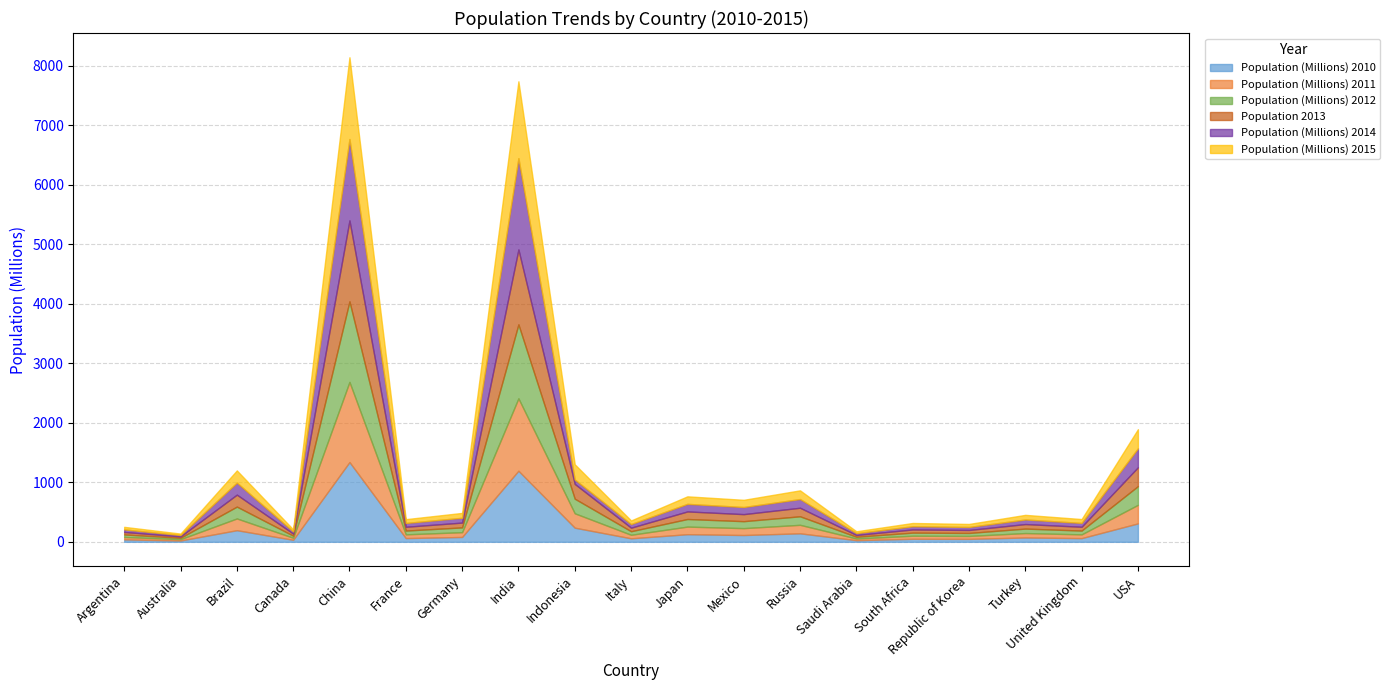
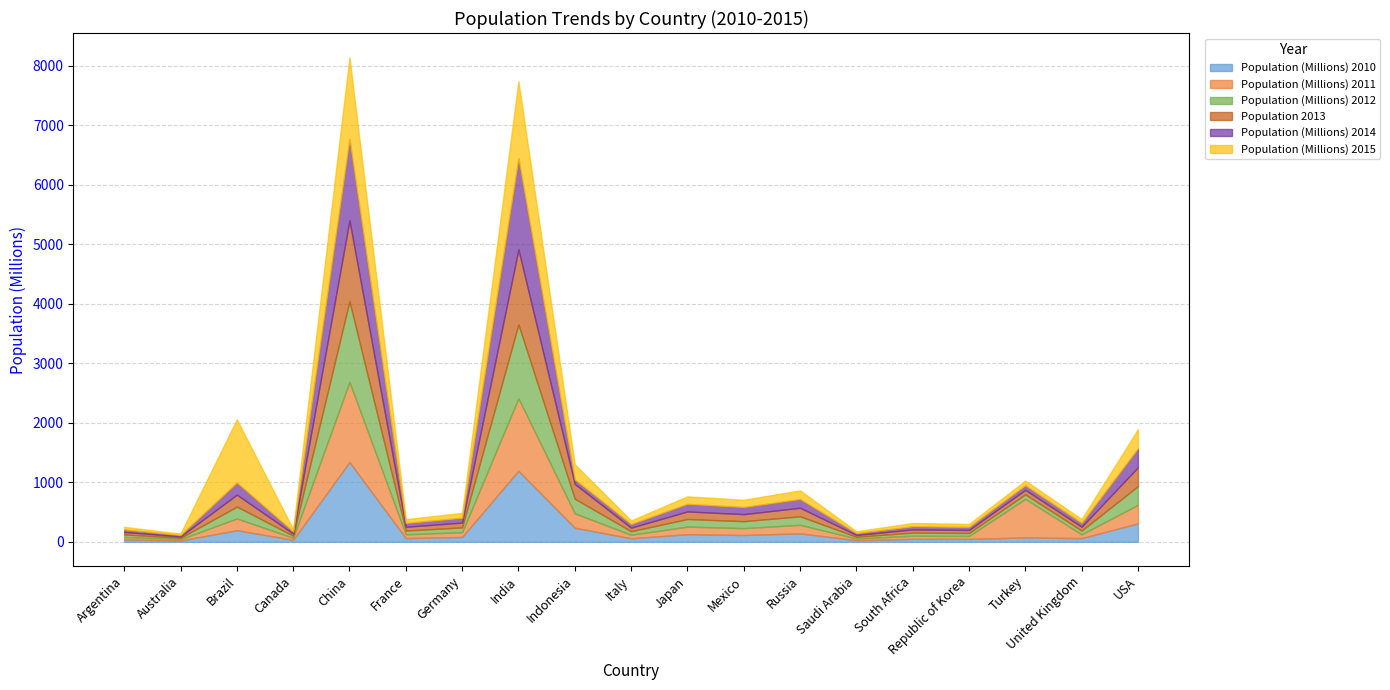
Population (Millions) 2015, Brazil: 200 -> 1100
Population (Millions) 2011, Turkey: 100 -> 600
